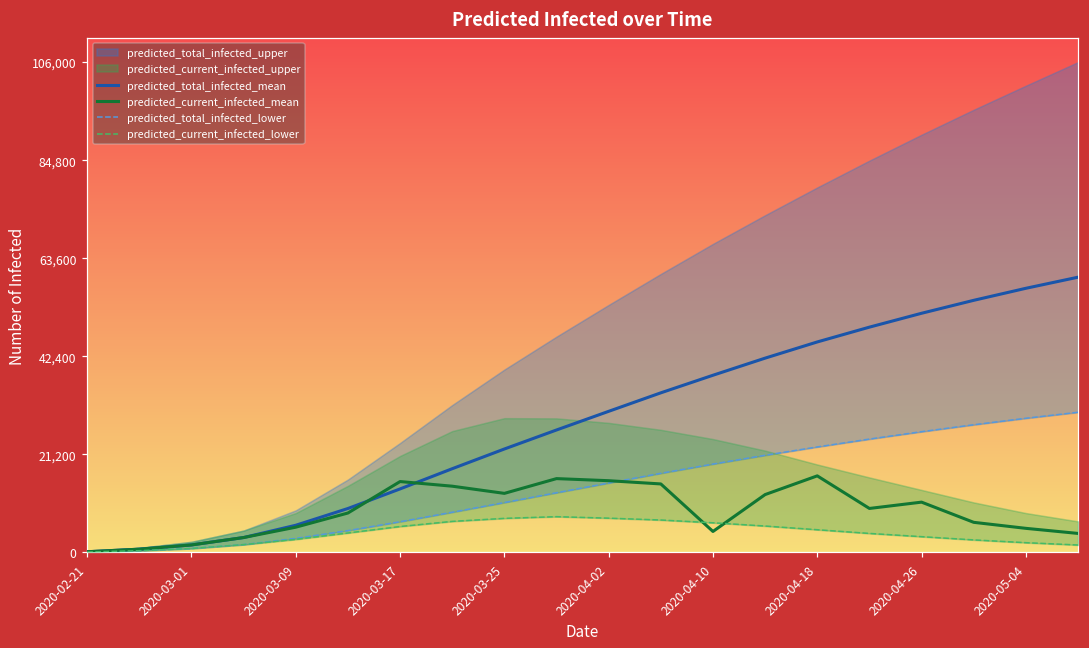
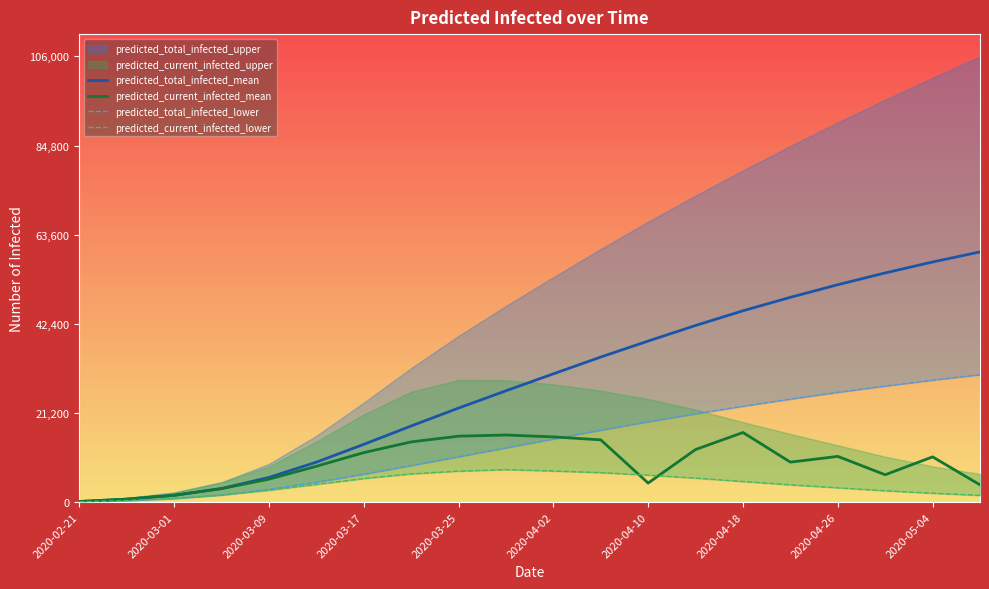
predicted_current_infected_mean, 2020-03-17: 15,000 -> 12,000
predicted_current_infected_mean, 2020-03-25: 13,000 -> 16,000
predicted_current_infected_mean, 2020-05-04: 5,000 -> 11,000
